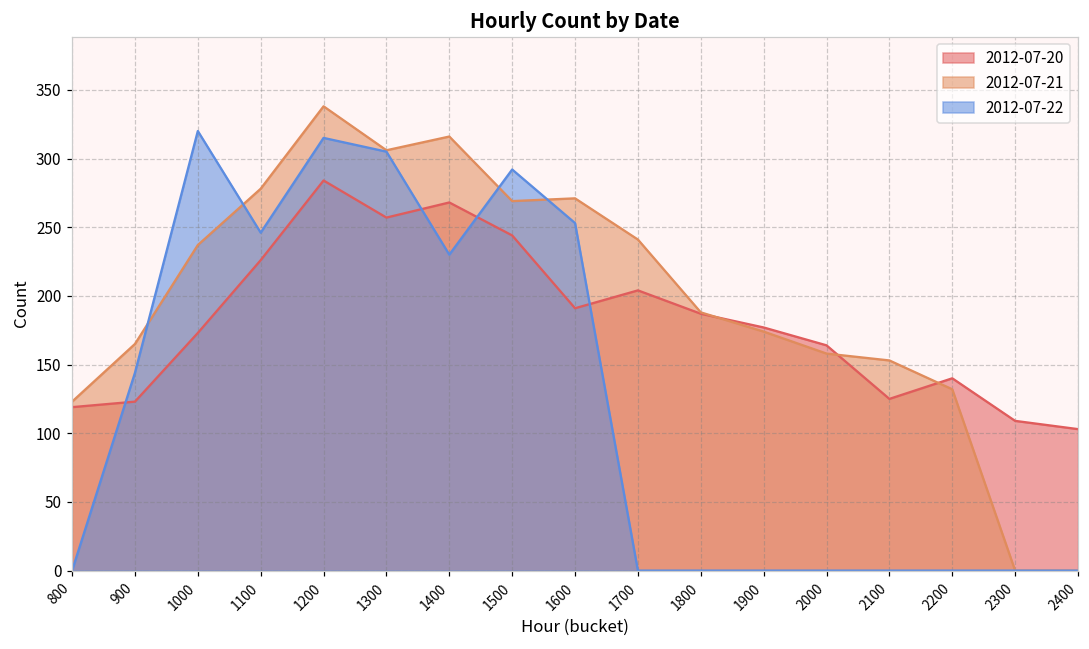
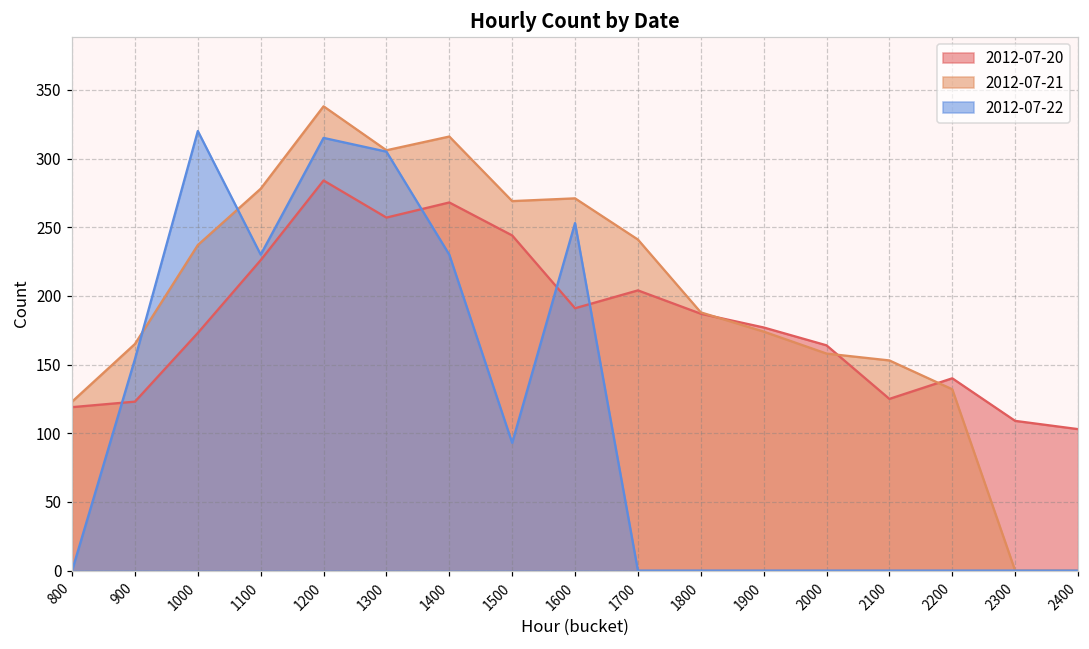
2012-07-22, 900: 144 -> 154
2012-07-22, 1100: 246 -> 230
2012-07-22, 1500: 292 -> 93
